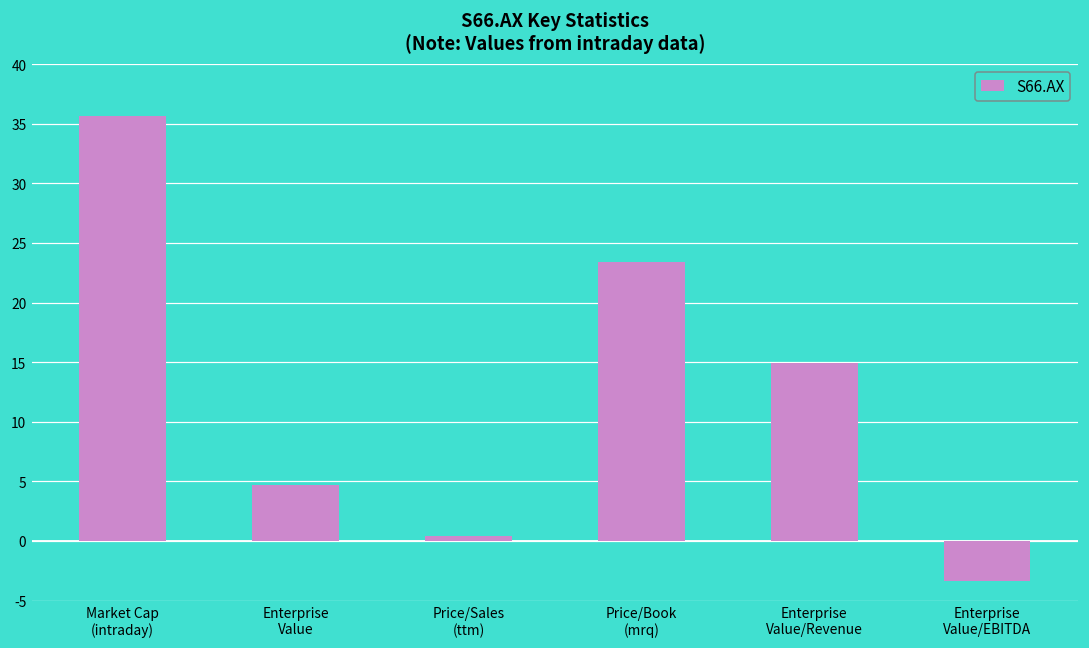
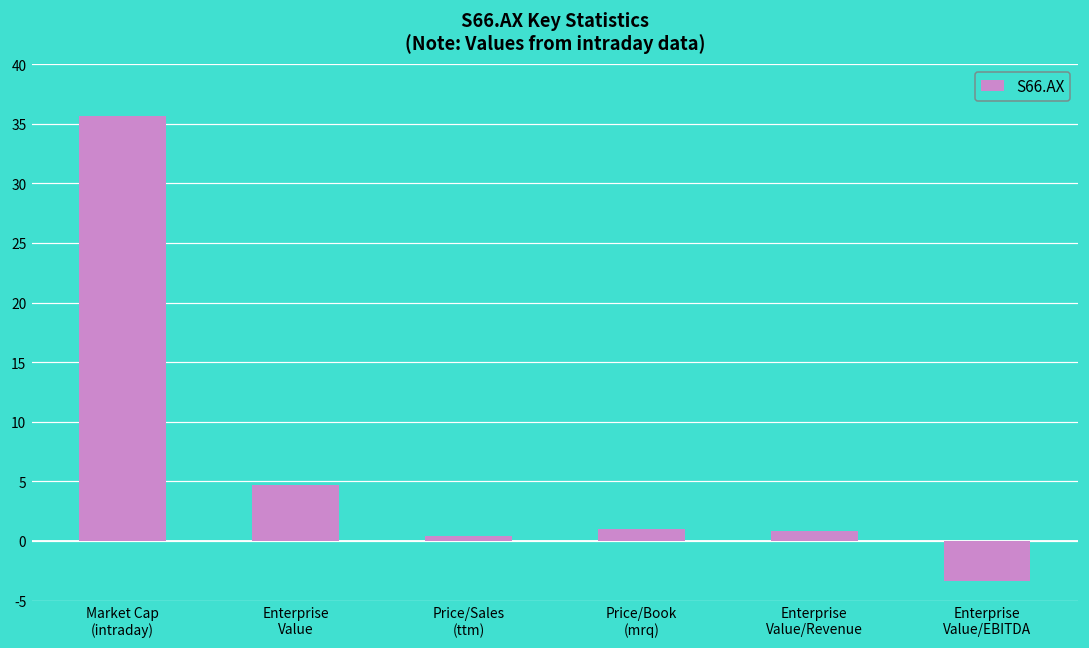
Price/Book (mrq): 23.4 -> 1.0
Enterprise Value/Revenue: 15.0 -> 0.8
